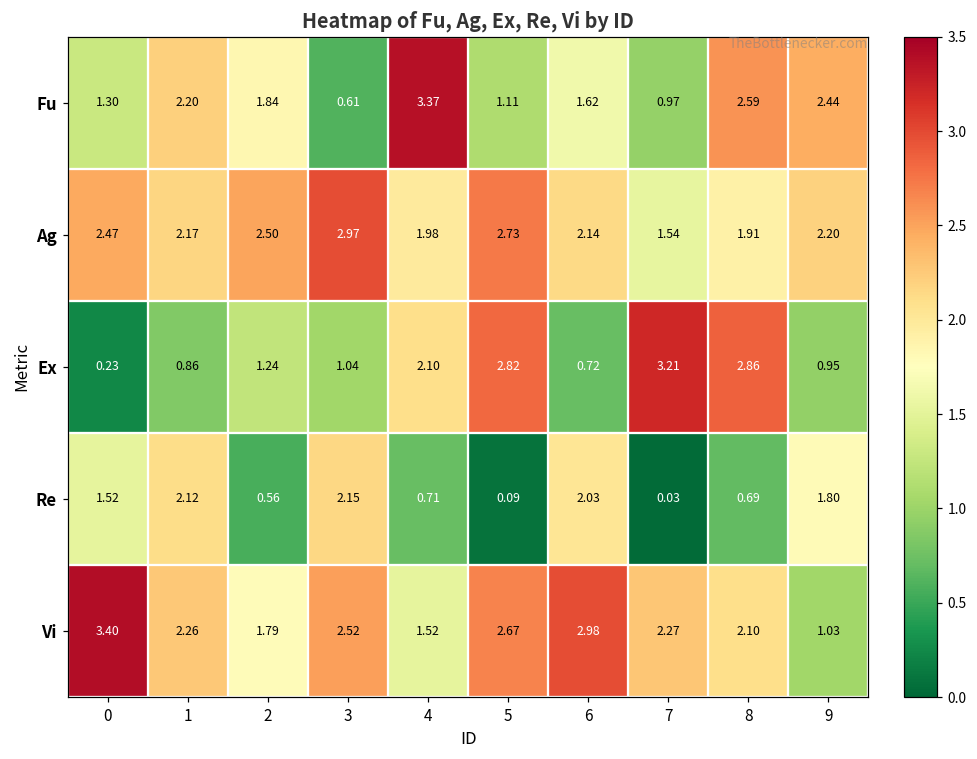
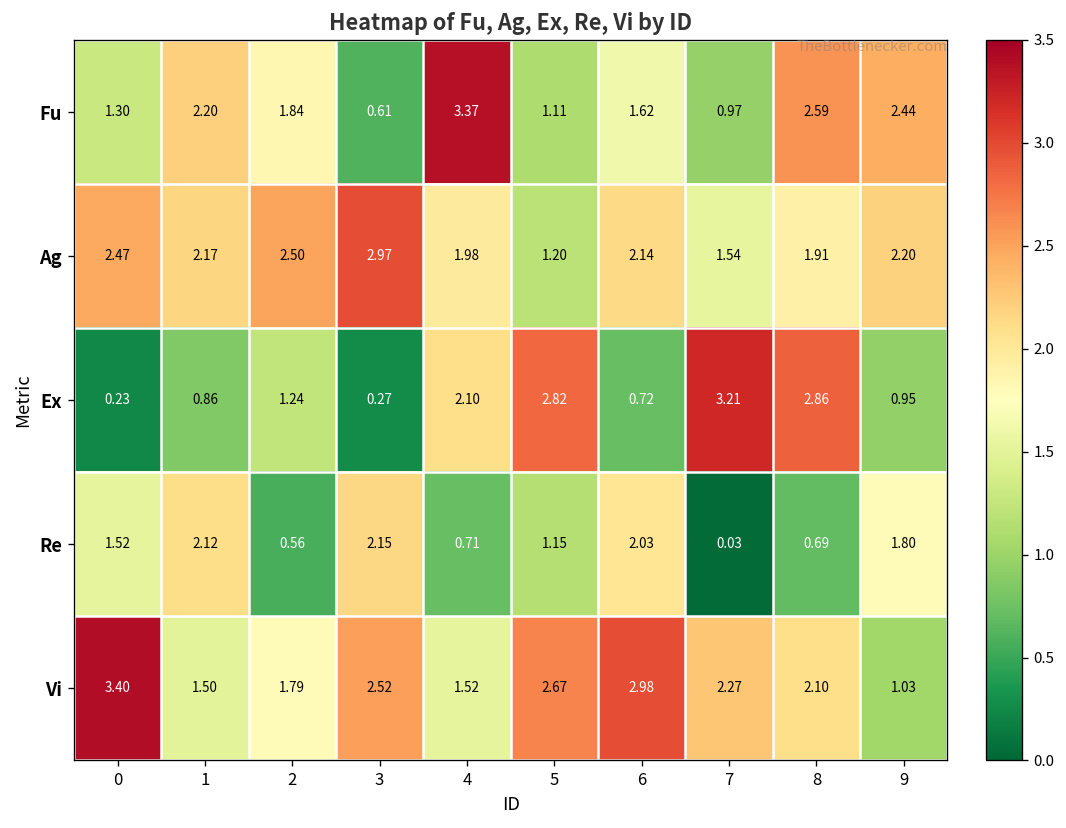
Ag, 5: 2.73 -> 1.20
Ex, 3: 1.04 -> 0.27
Re, 5: 0.09 -> 1.15
Vi, 1: 2.26 -> 1.50
